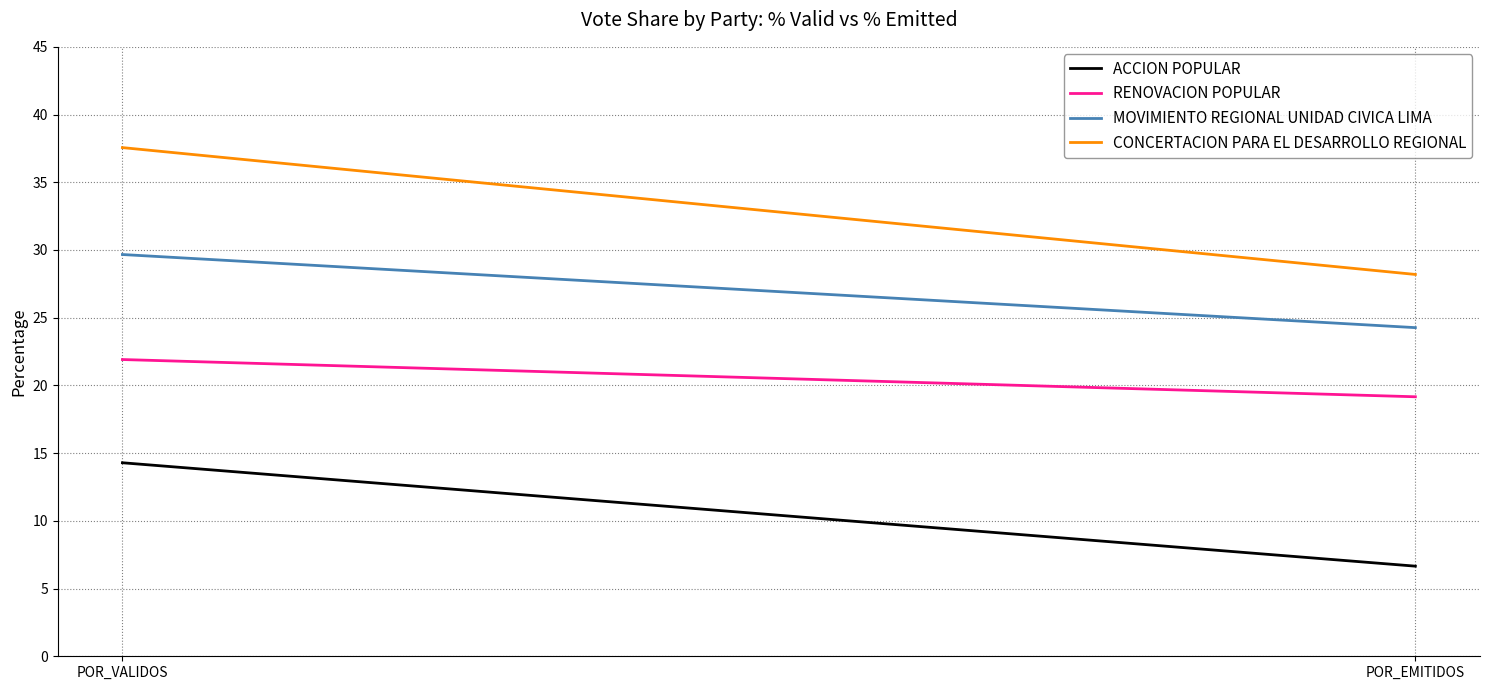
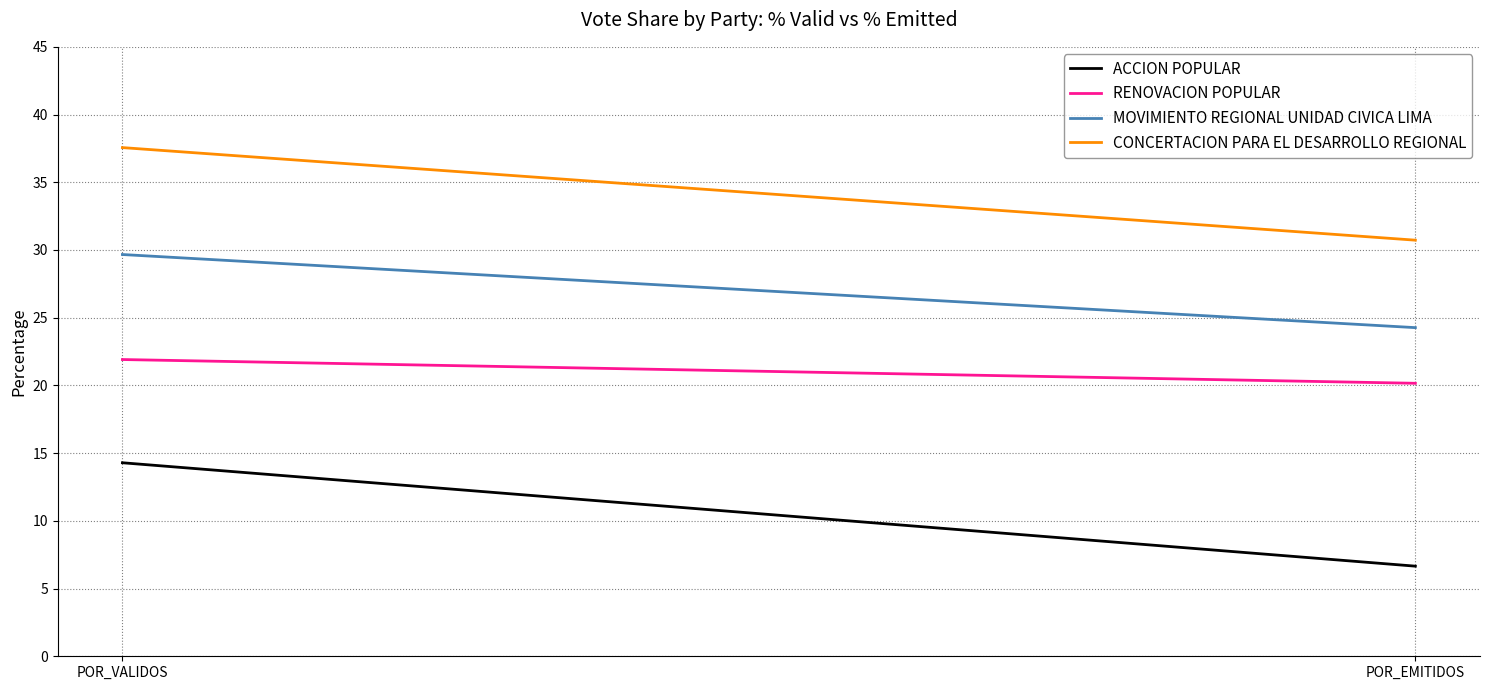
RENOVACION POPULAR, POR_EMITIDOS: 19.2 -> 20.2
CONCERTACION PARA EL DESARROLLO REGIONAL, POR_EMITIDOS: 28.2 -> 30.7
